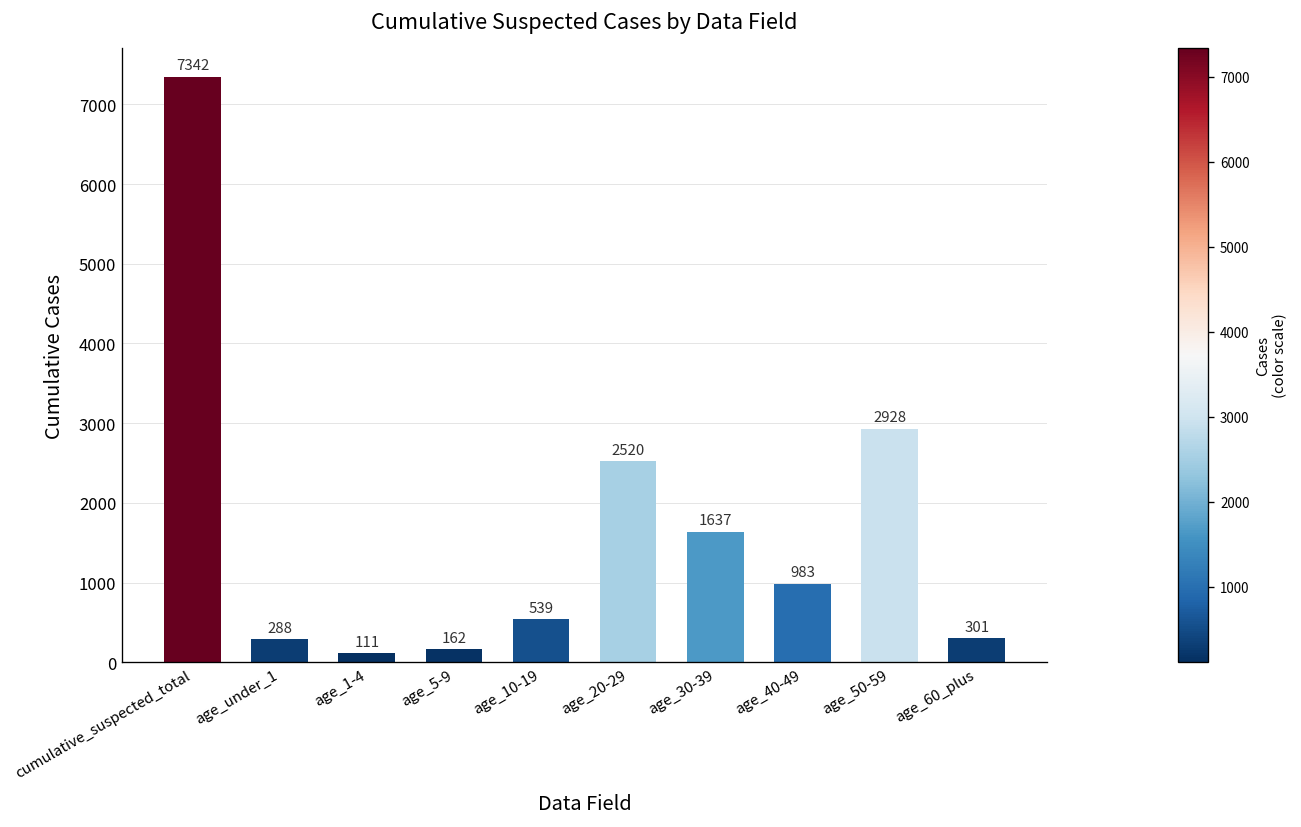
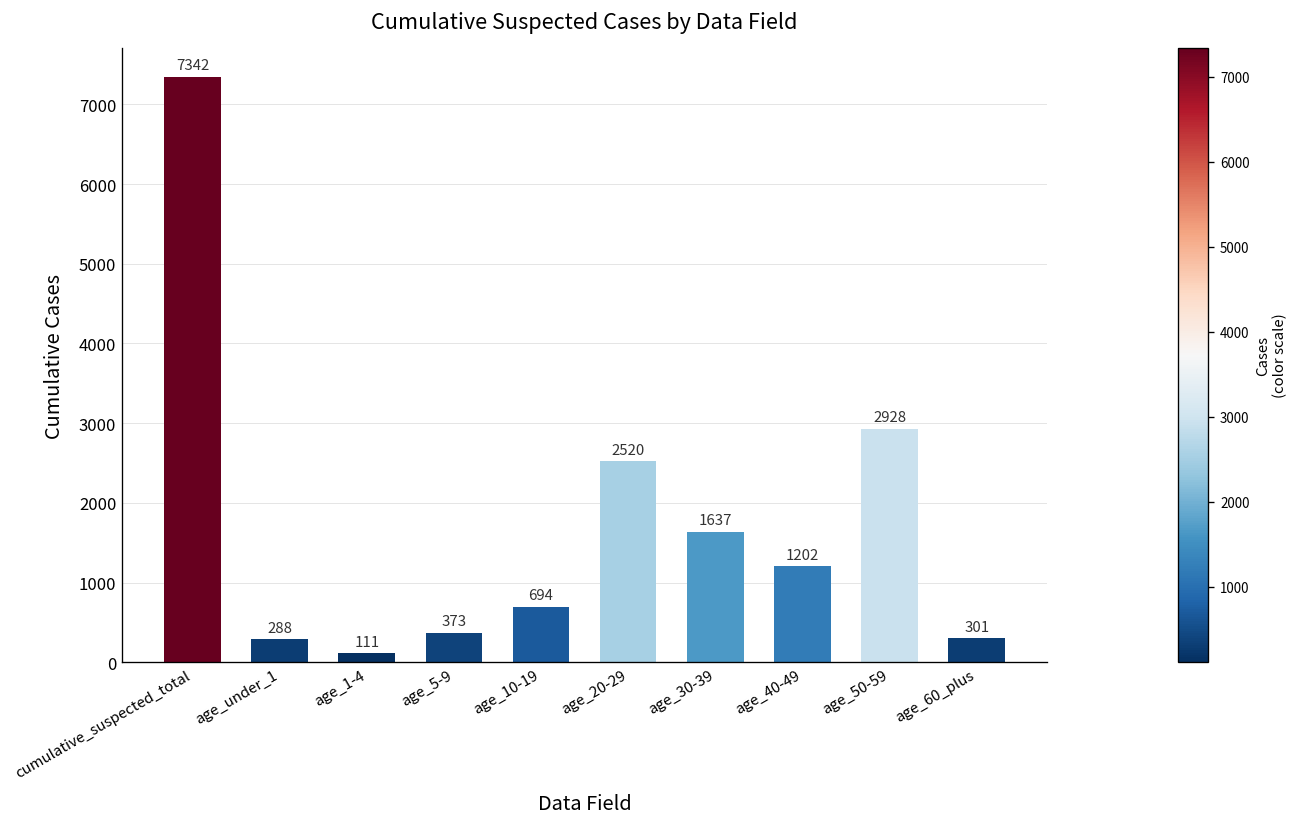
age_5-9: 162 -> 373
age_10-19: 539 -> 694
age_40-49: 983 -> 1202
